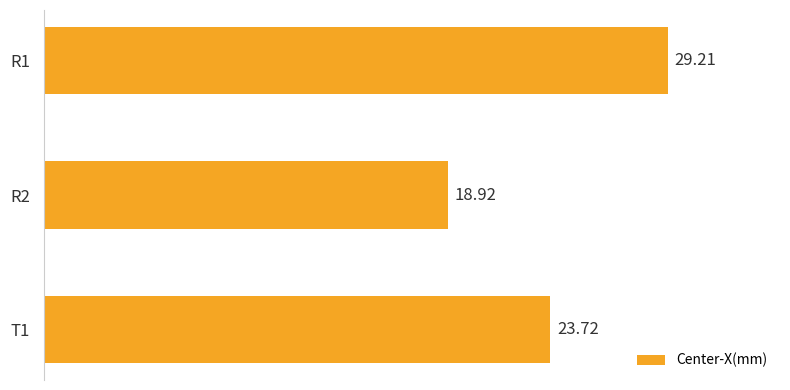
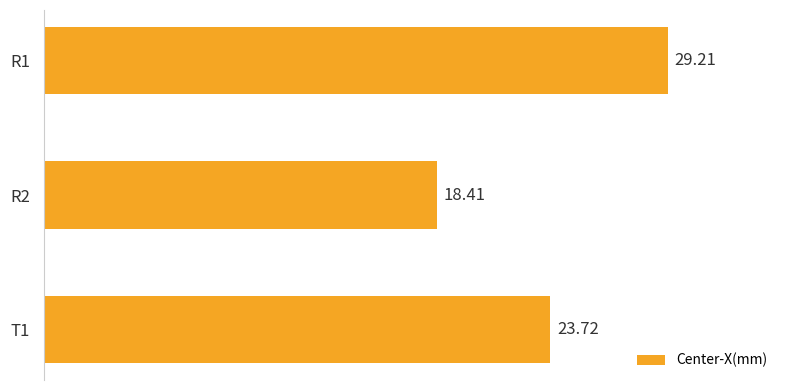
R2: 18.92 -> 18.41
